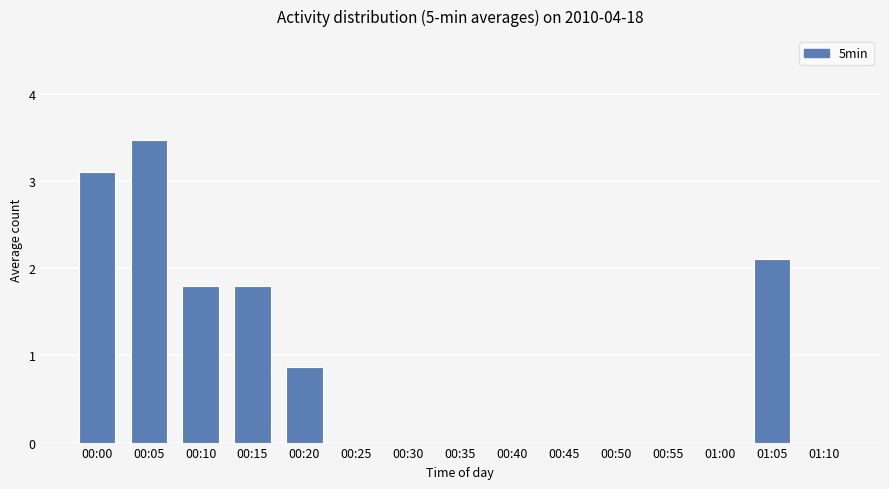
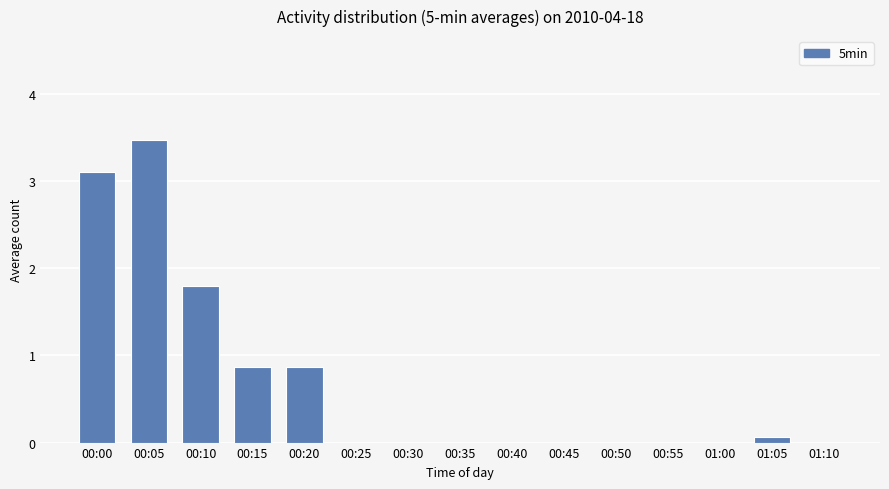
00:15: 1.8 -> 0.9
01:05: 2.1 -> 0.1
